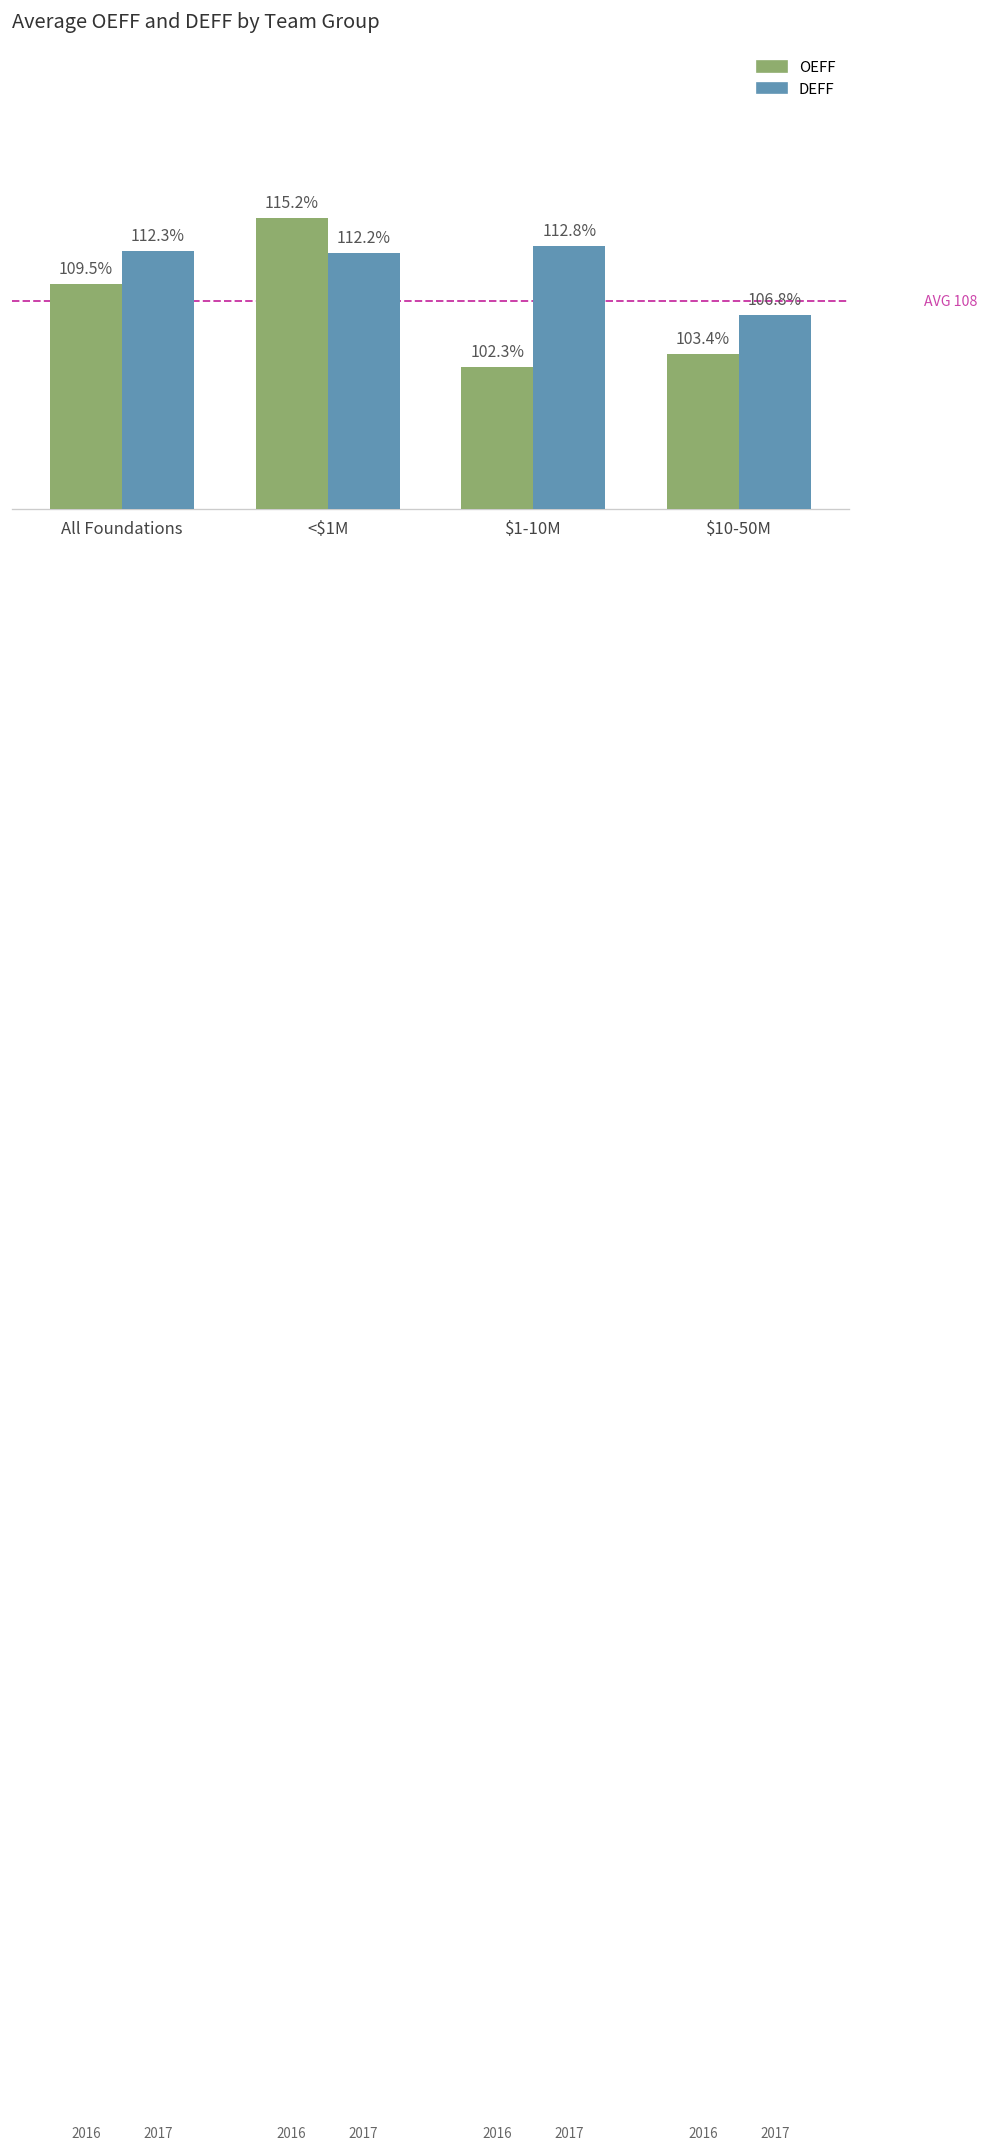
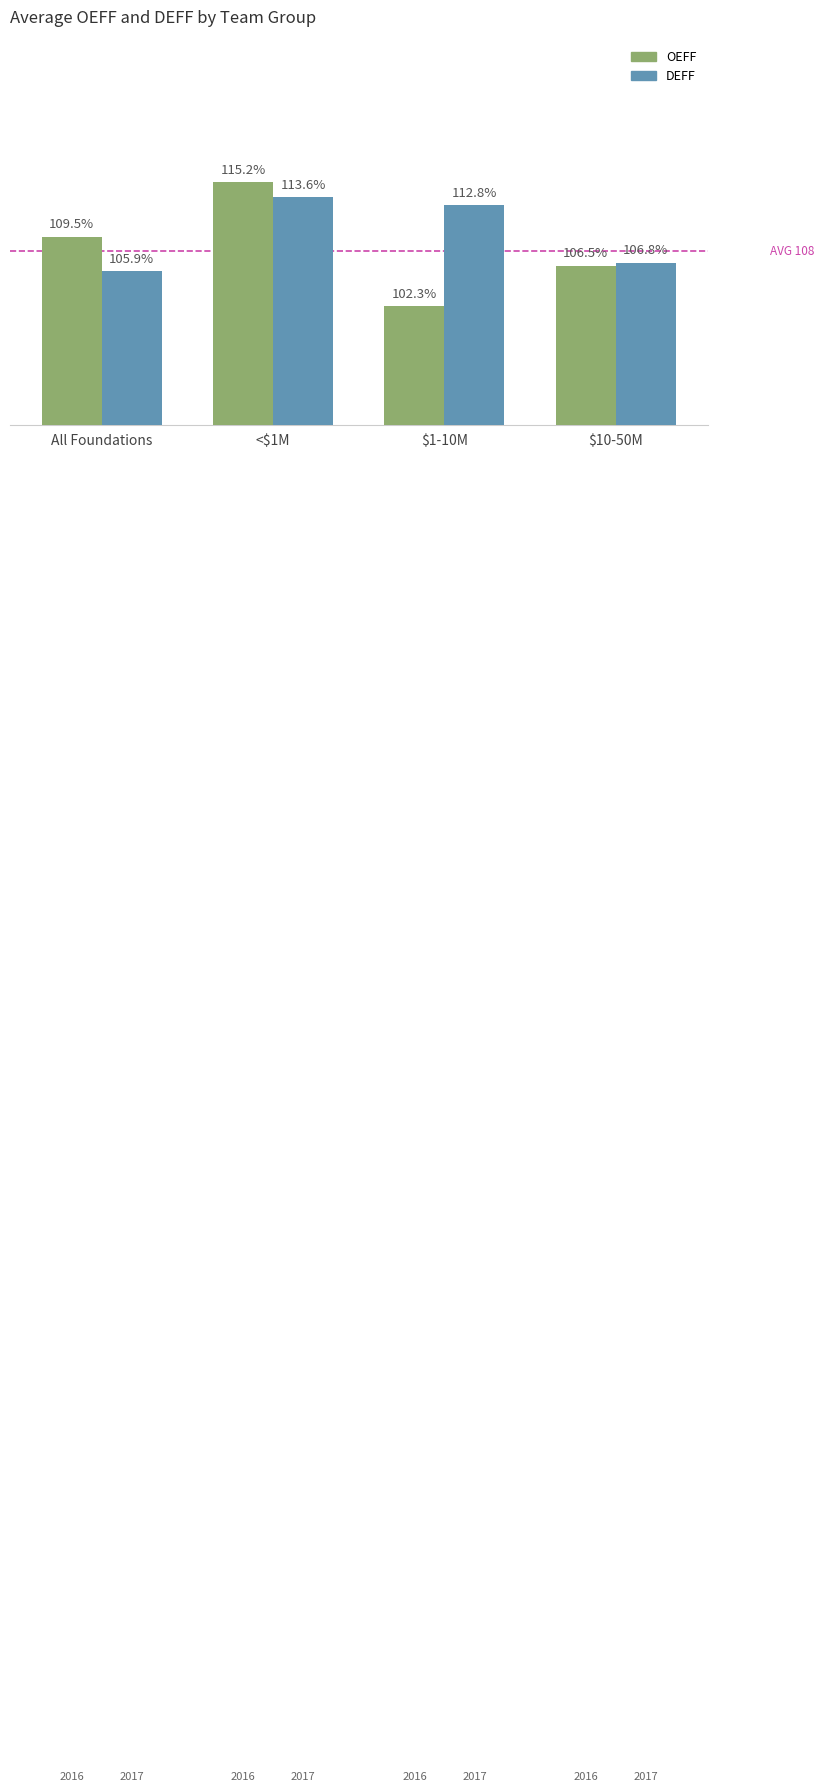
DEFF, All Foundations: 112.3% -> 105.9%
DEFF, <$1M: 112.2% -> 113.6%
OEFF, $10-50M: 103.4% -> 106.5%
